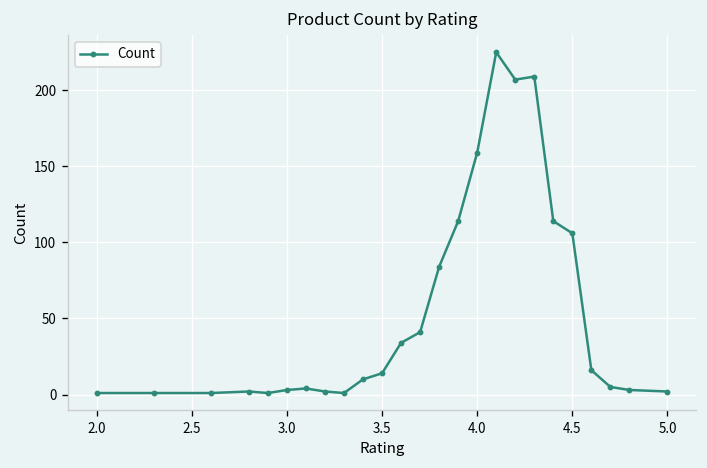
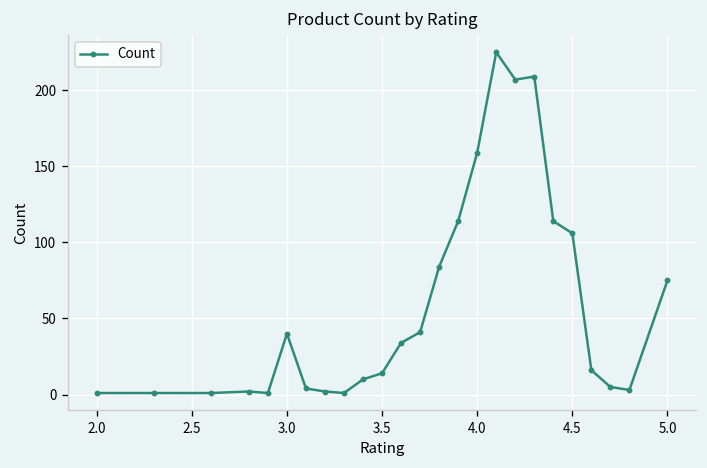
3.0: 3 -> 40
5.0: 2 -> 75
